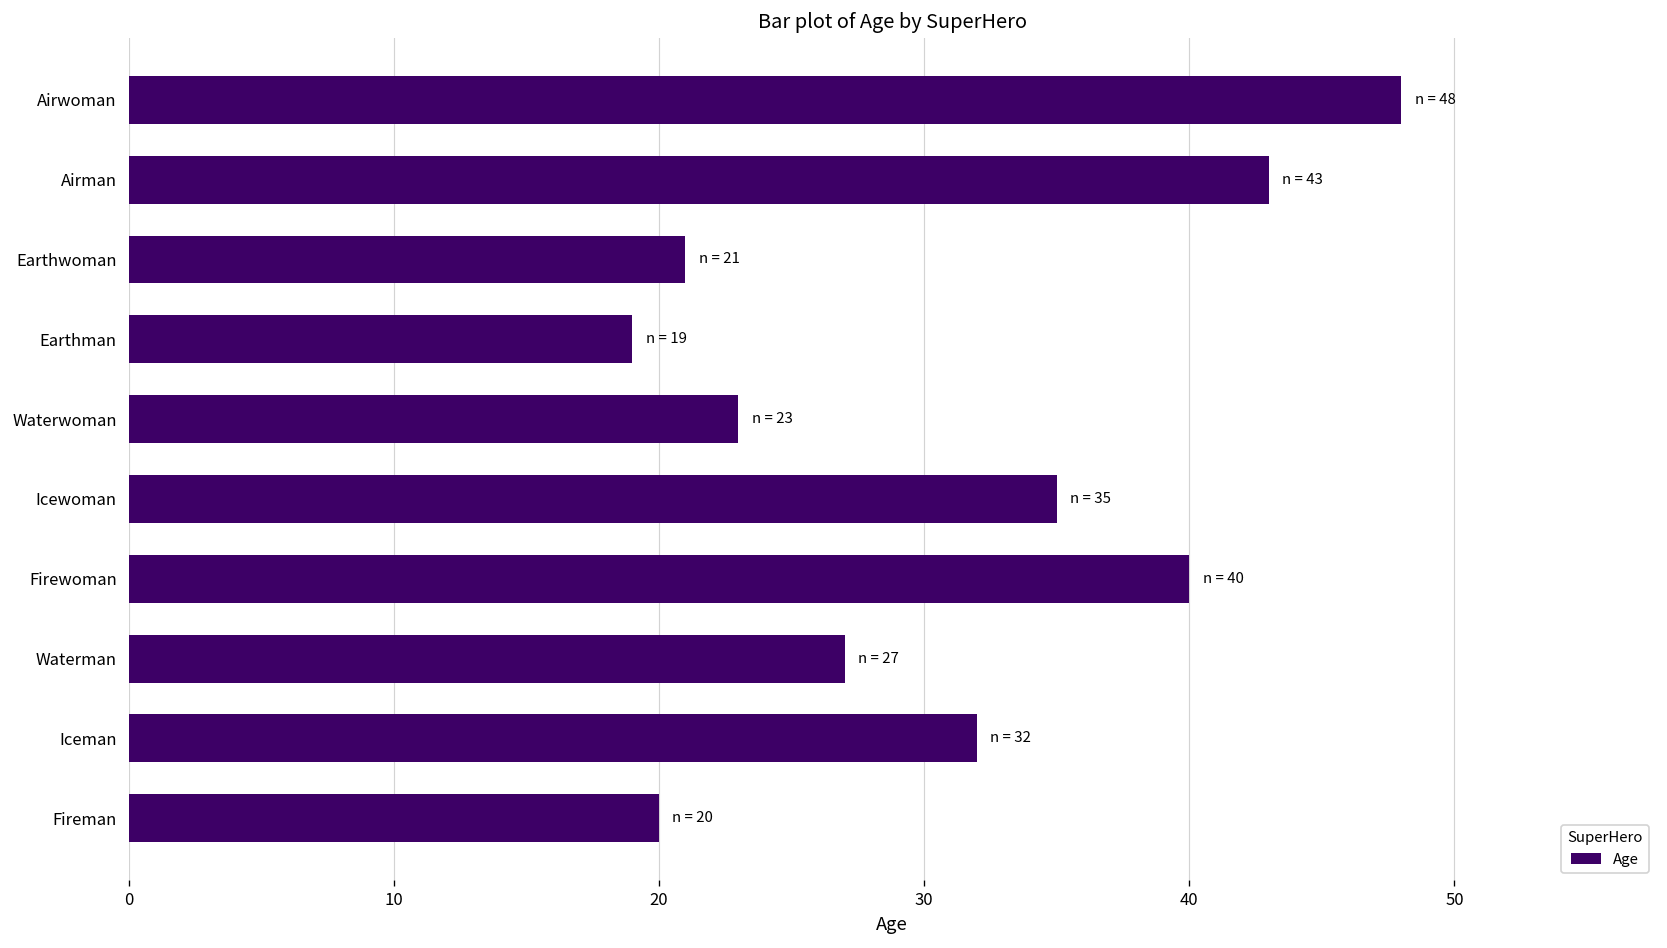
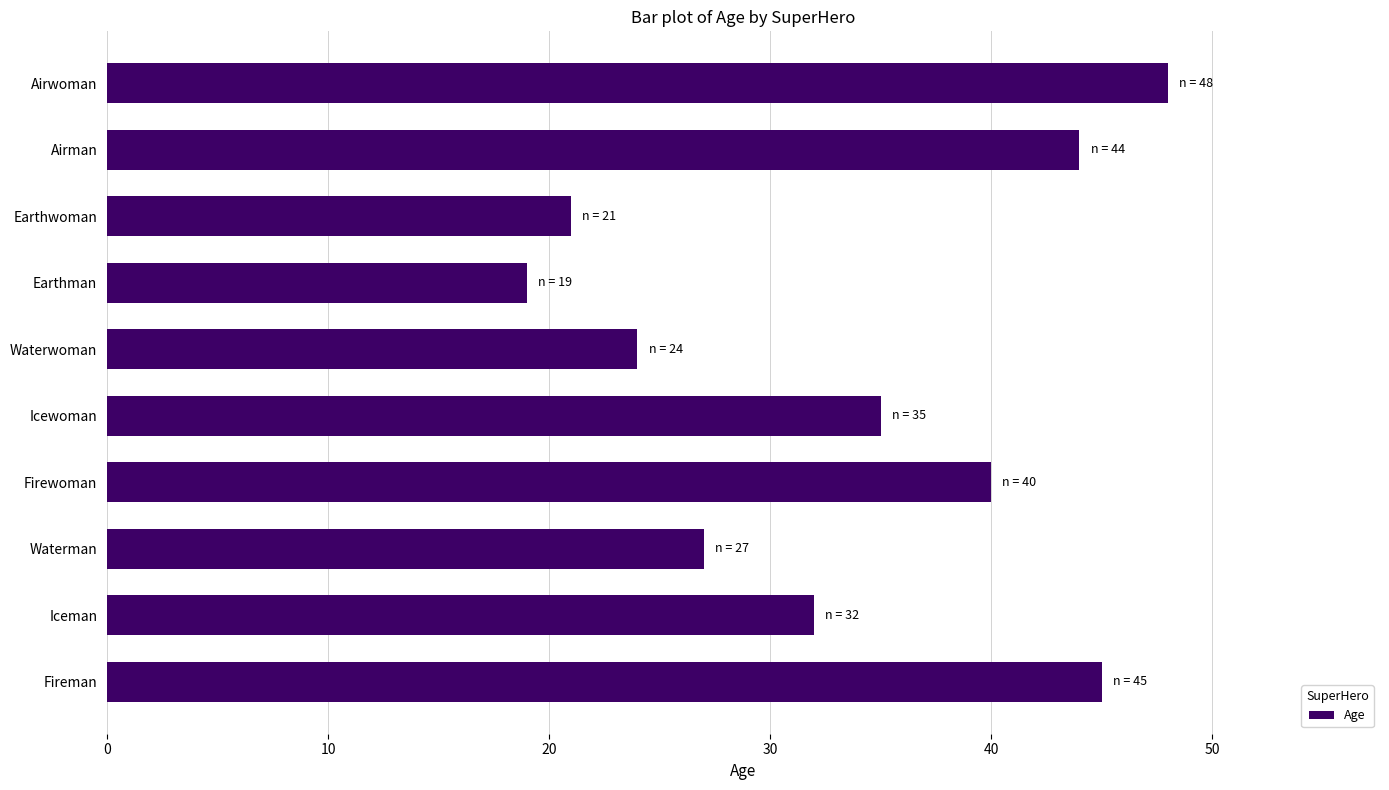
Airman: 43 -> 44
Waterwoman: 23 -> 24
Fireman: 20 -> 45
